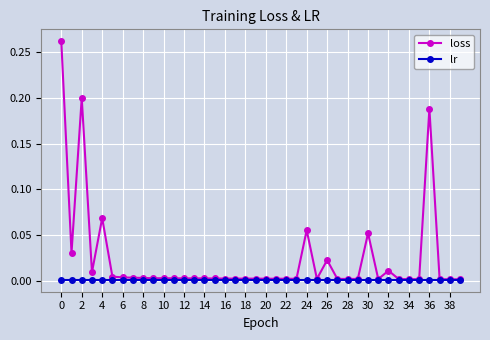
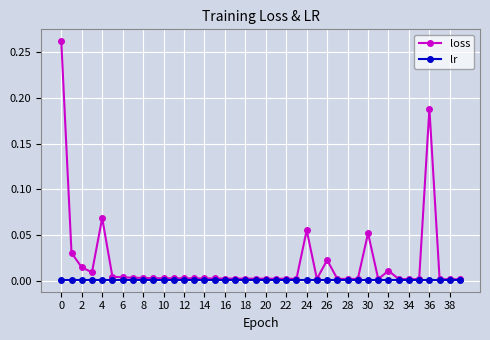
loss, 2: 0.20 -> 0.01
